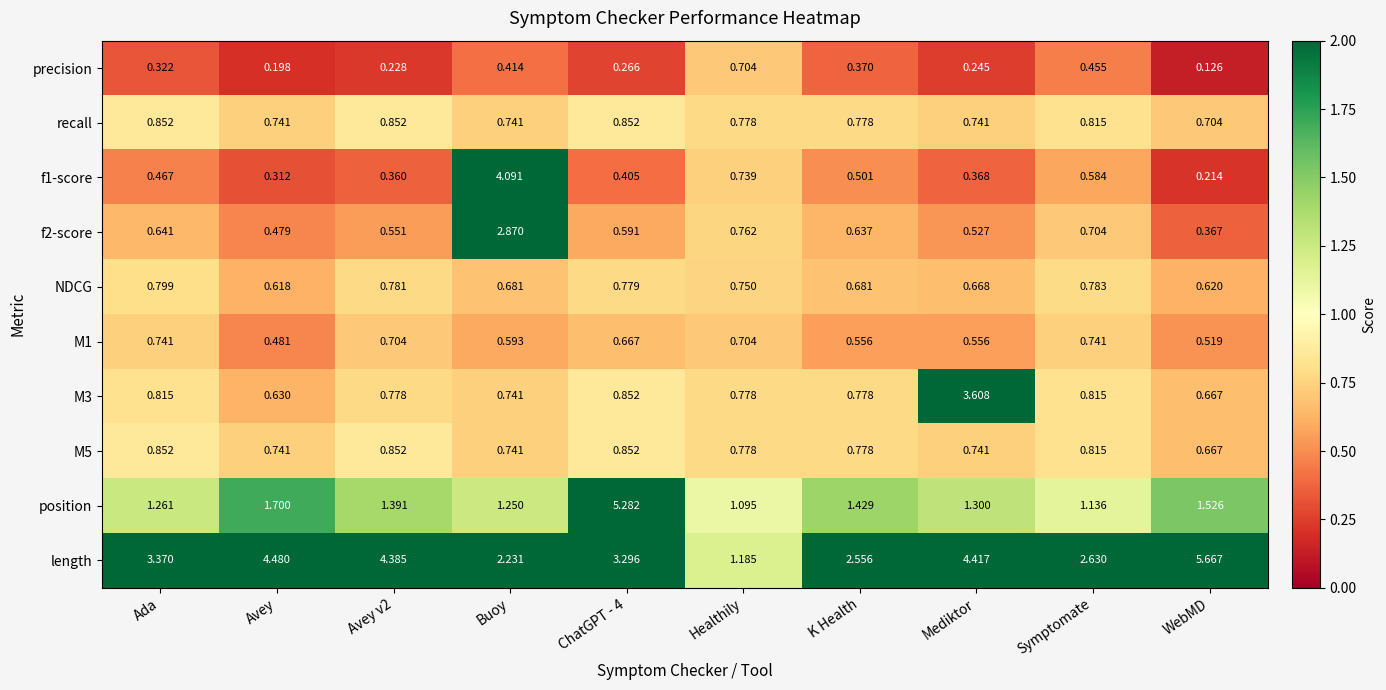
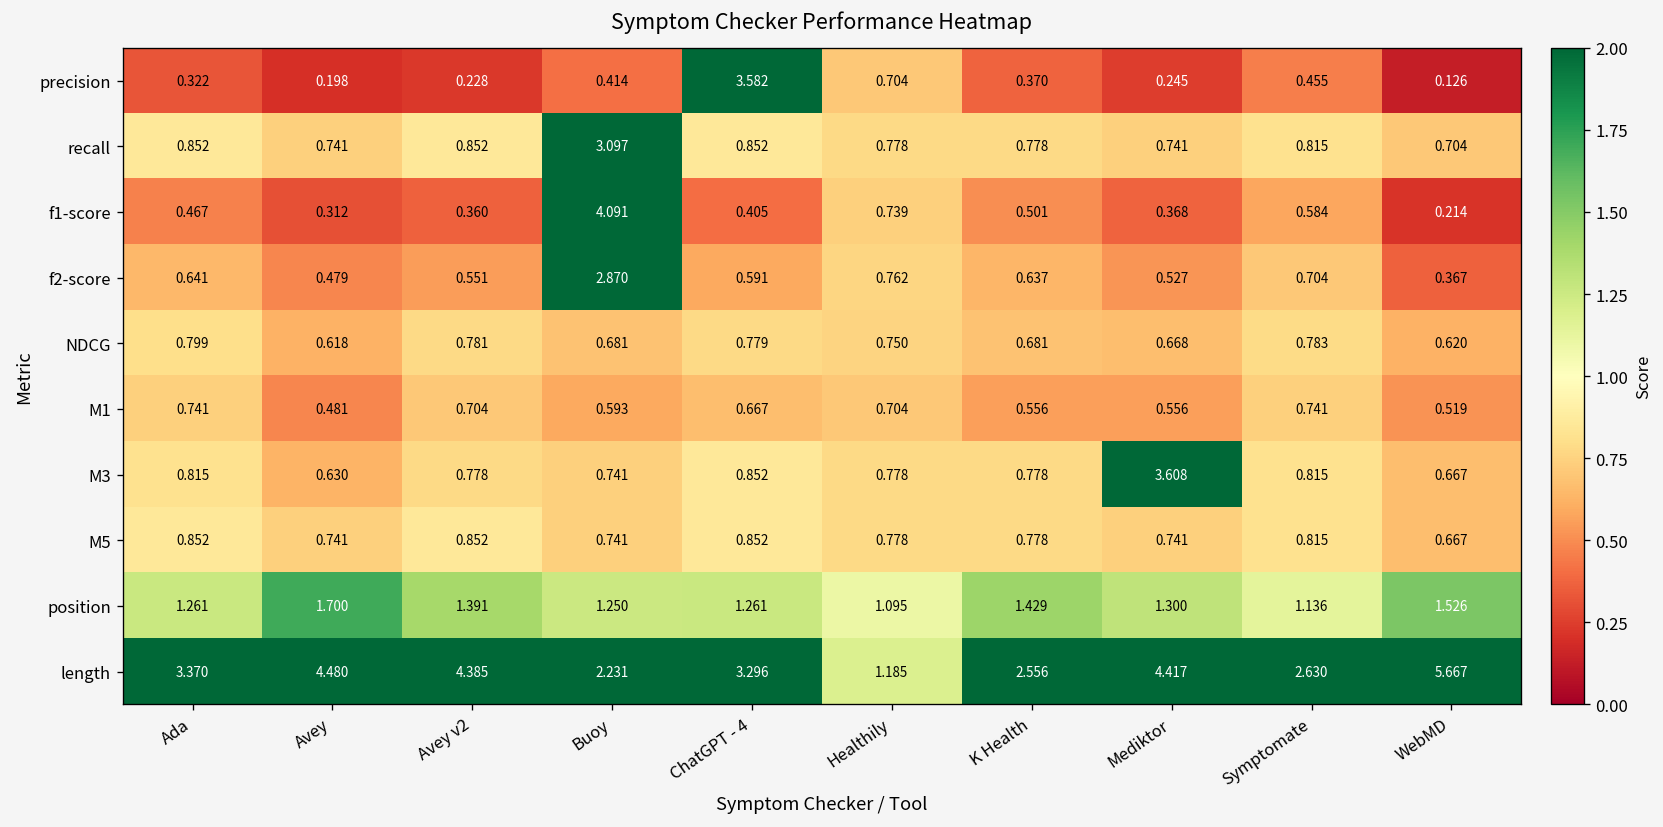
precision, ChatGPT - 4: 0.266 -> 3.582
recall, Buoy: 0.741 -> 3.097
position, ChatGPT - 4: 5.282 -> 1.261
